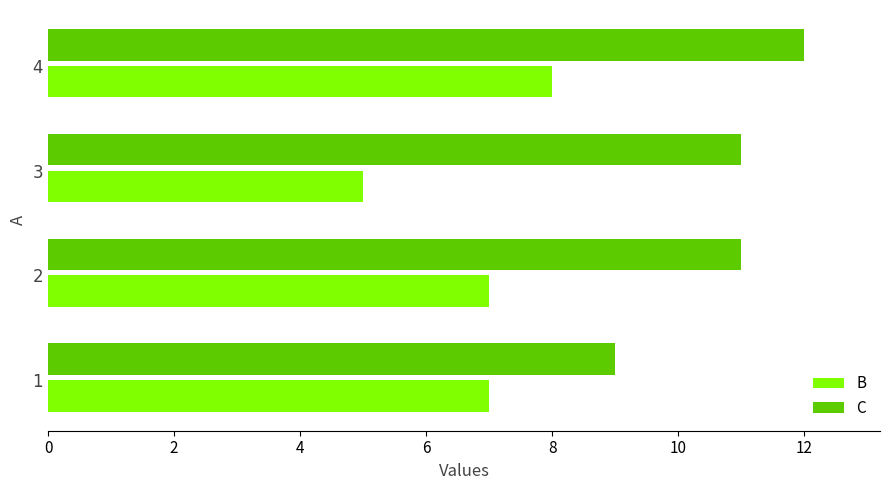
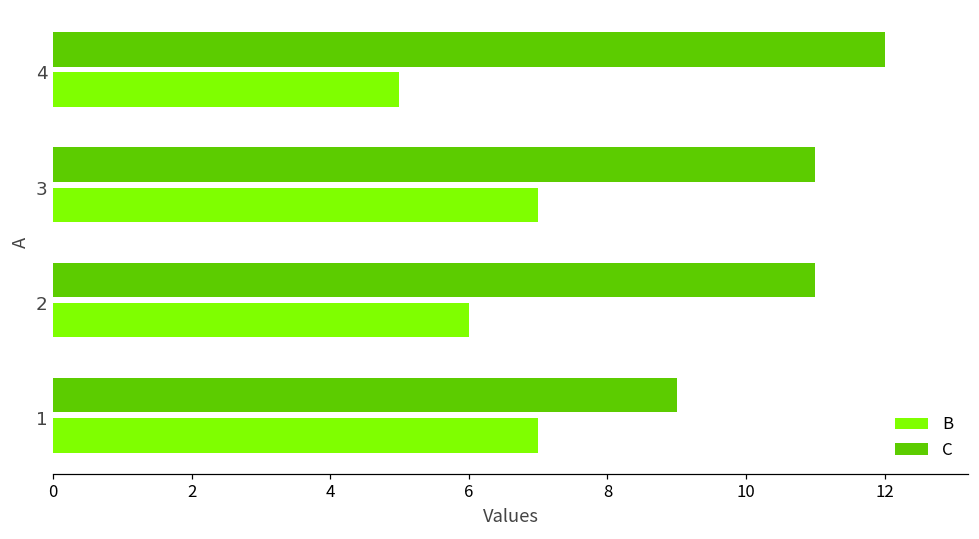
B, 4: 8 -> 5
B, 3: 5 -> 7
B, 2: 7 -> 6
